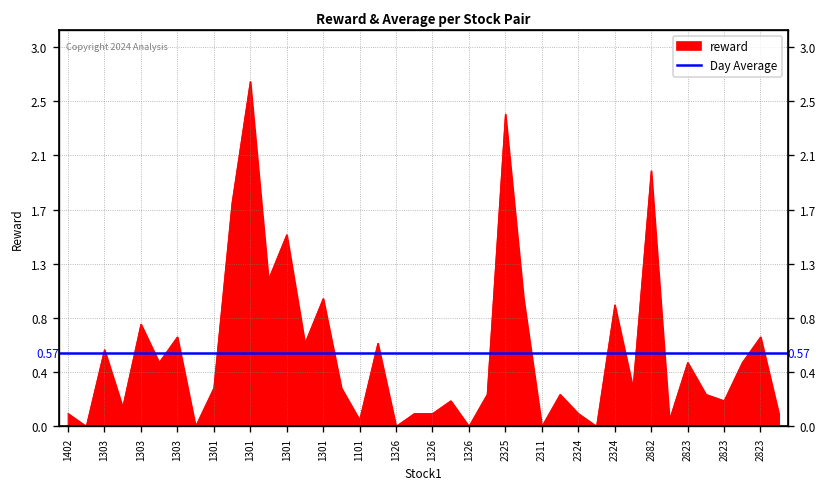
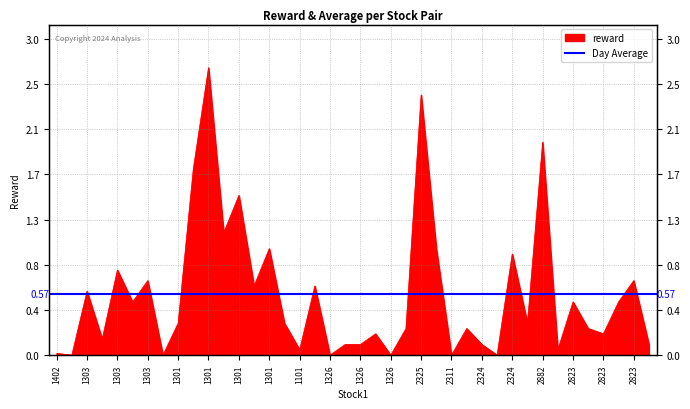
1402: 0.10 -> 0.02
